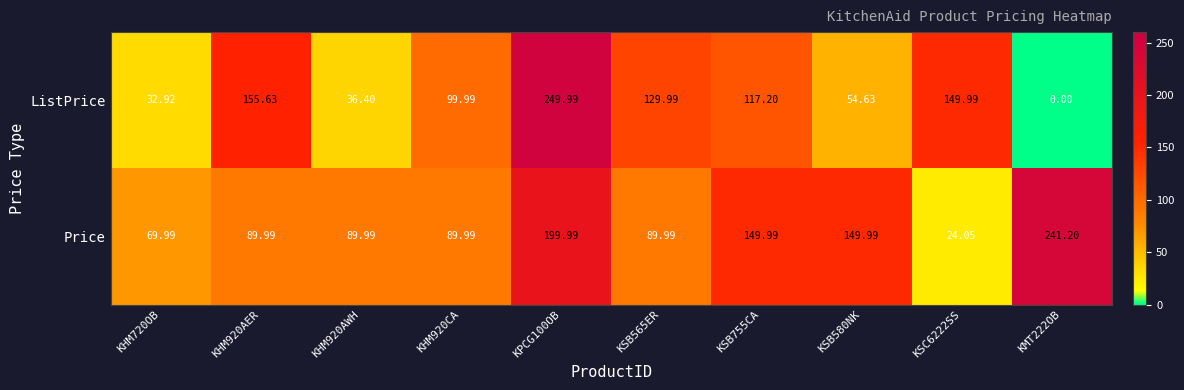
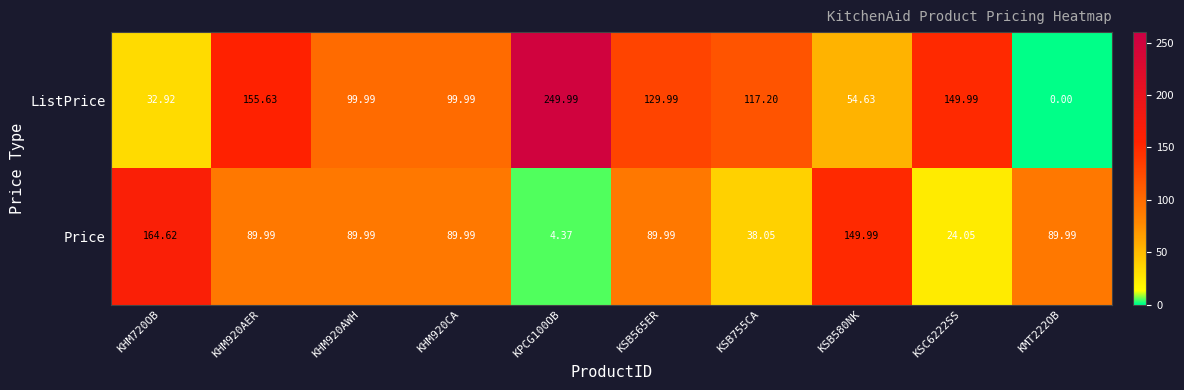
ListPrice, KHM920AWH: 36.40 -> 99.99
Price, KHM720OB: 69.99 -> 164.62
Price, KPCG100OB: 199.99 -> 4.37
Price, KSB755CA: 149.99 -> 38.05
Price, KMT222OB: 241.20 -> 89.99
